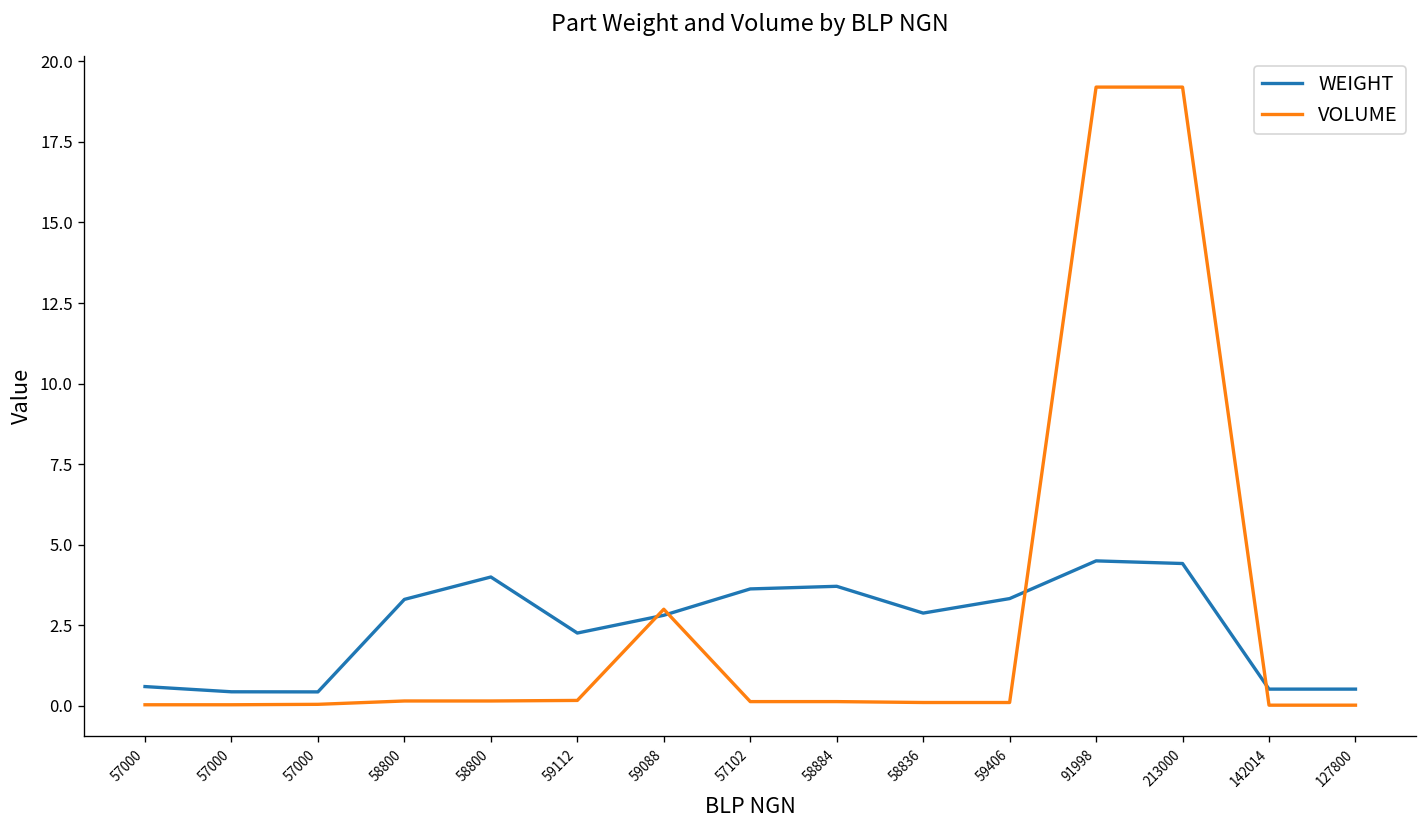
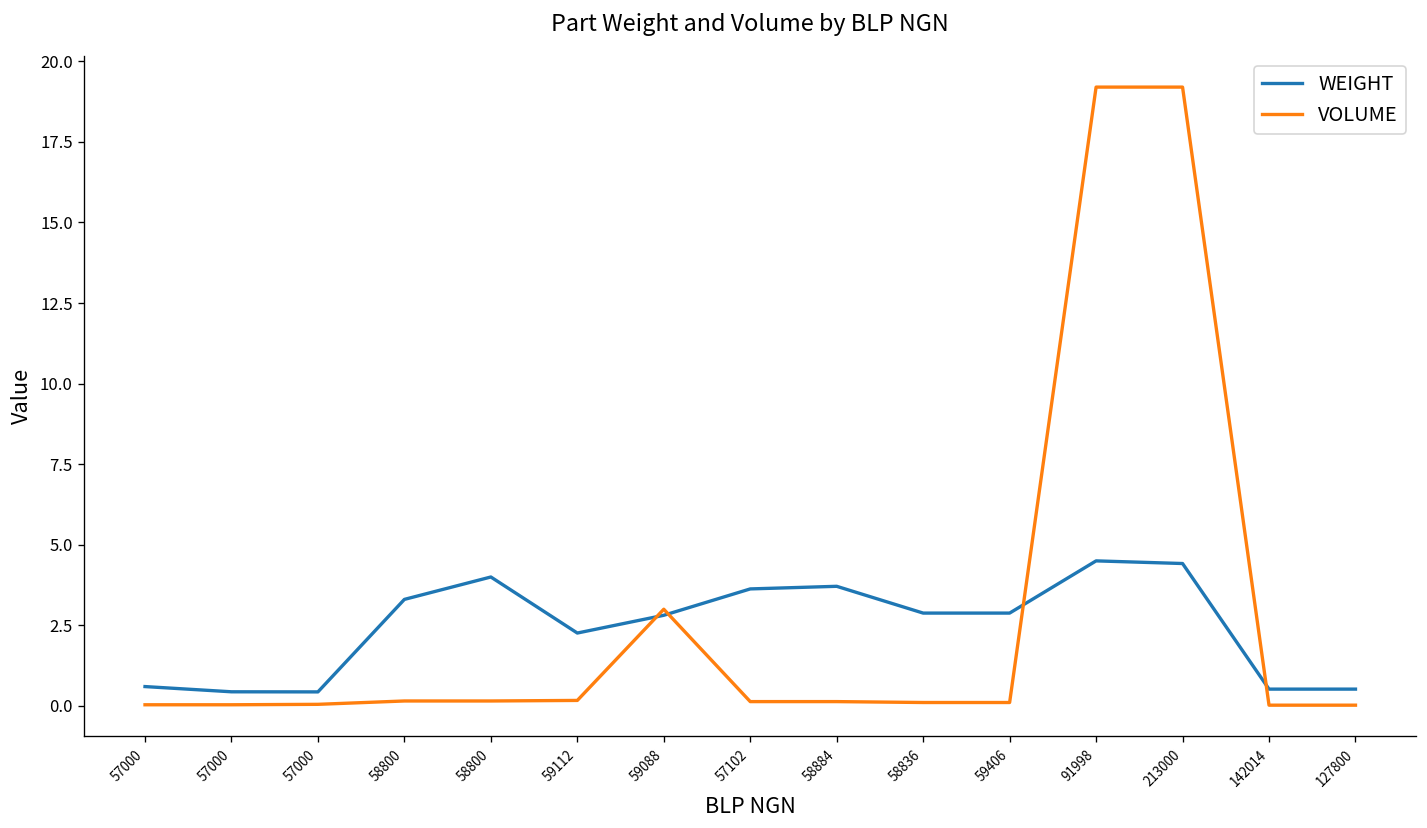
WEIGHT, 59406: 3.3 -> 2.9
